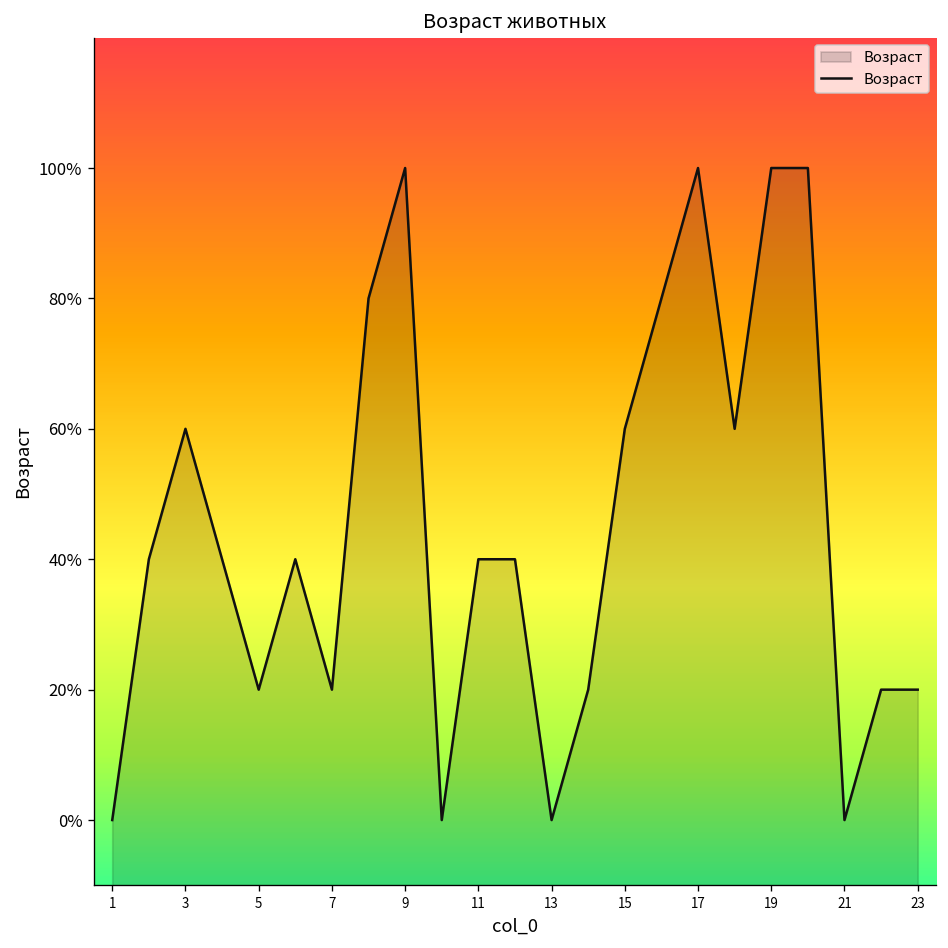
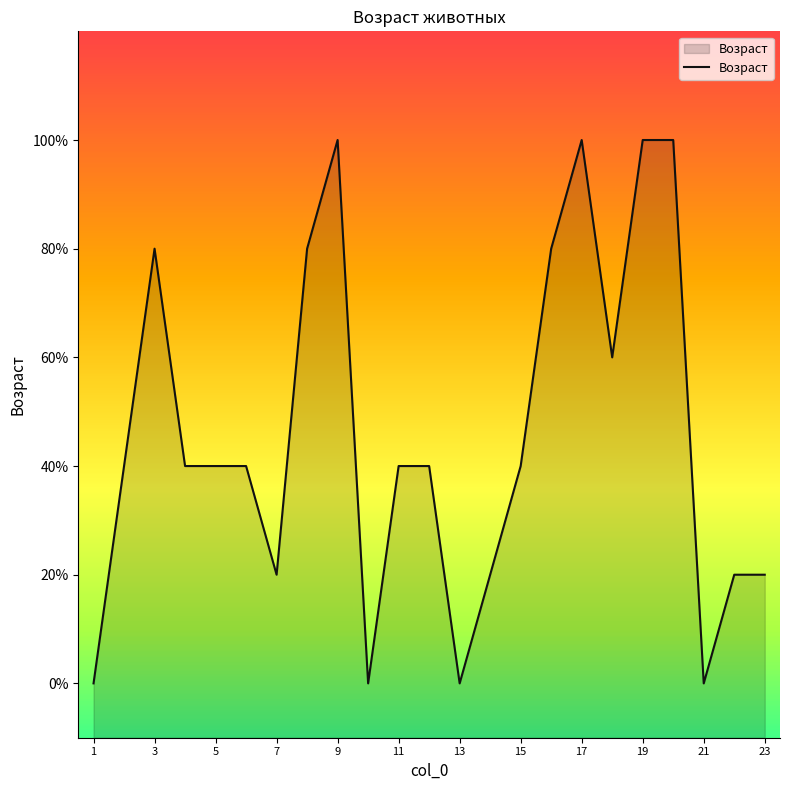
3: 60% -> 80%
5: 20% -> 40%
15: 60% -> 40%
